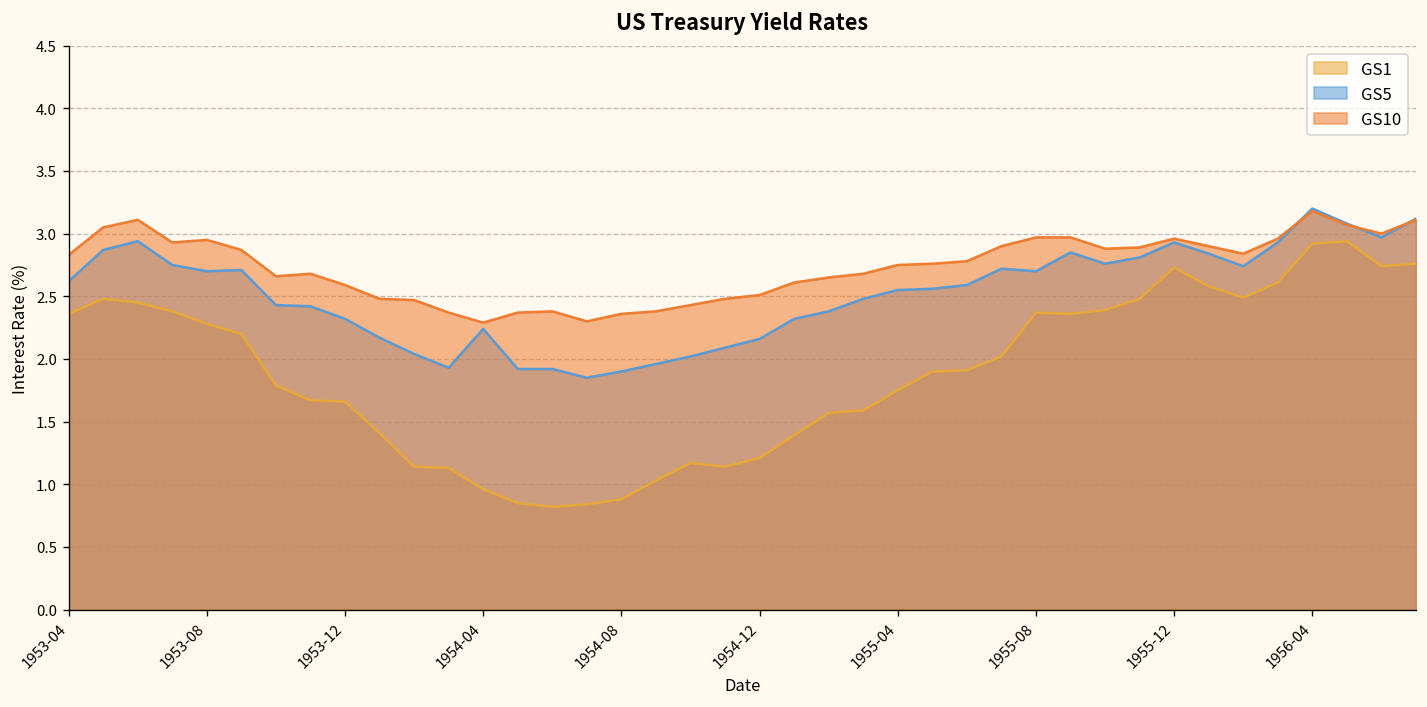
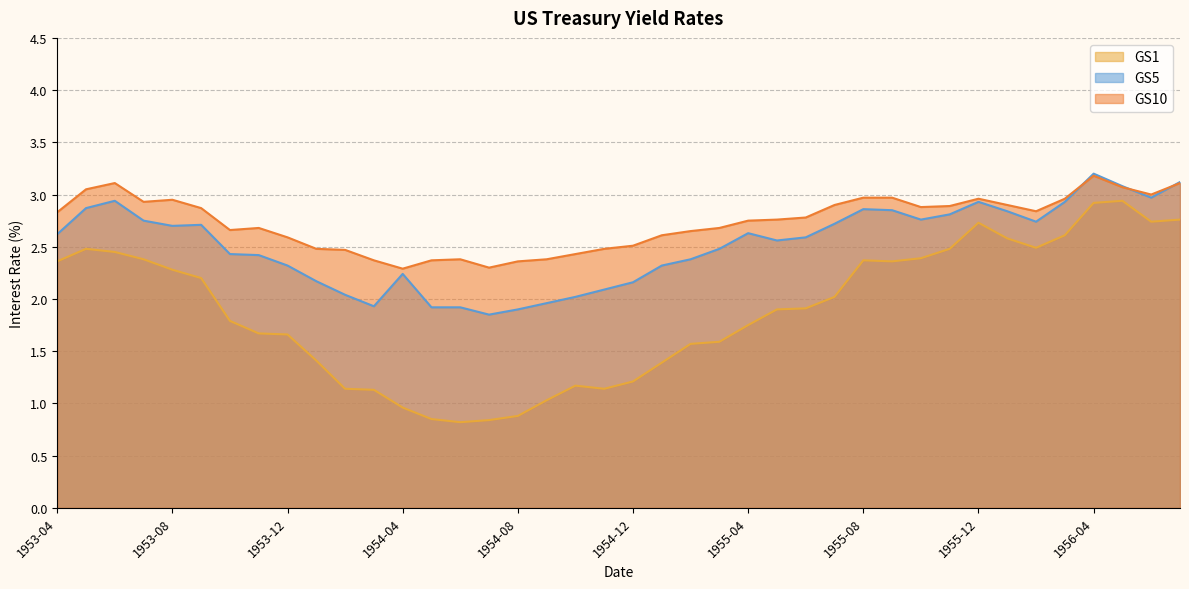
GS5, 1955-04: 2.55 -> 2.63
GS5, 1955-08: 2.70 -> 2.86
